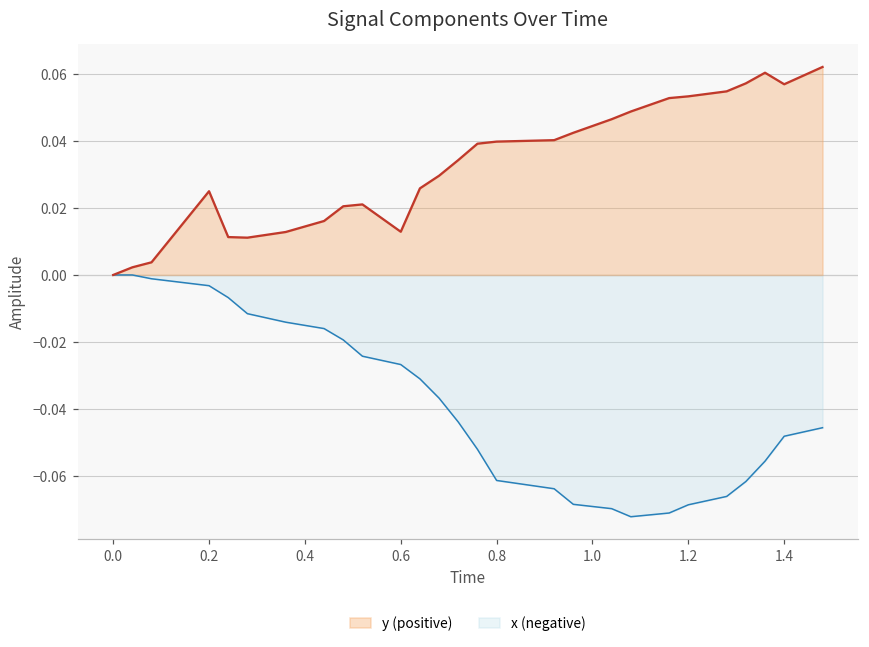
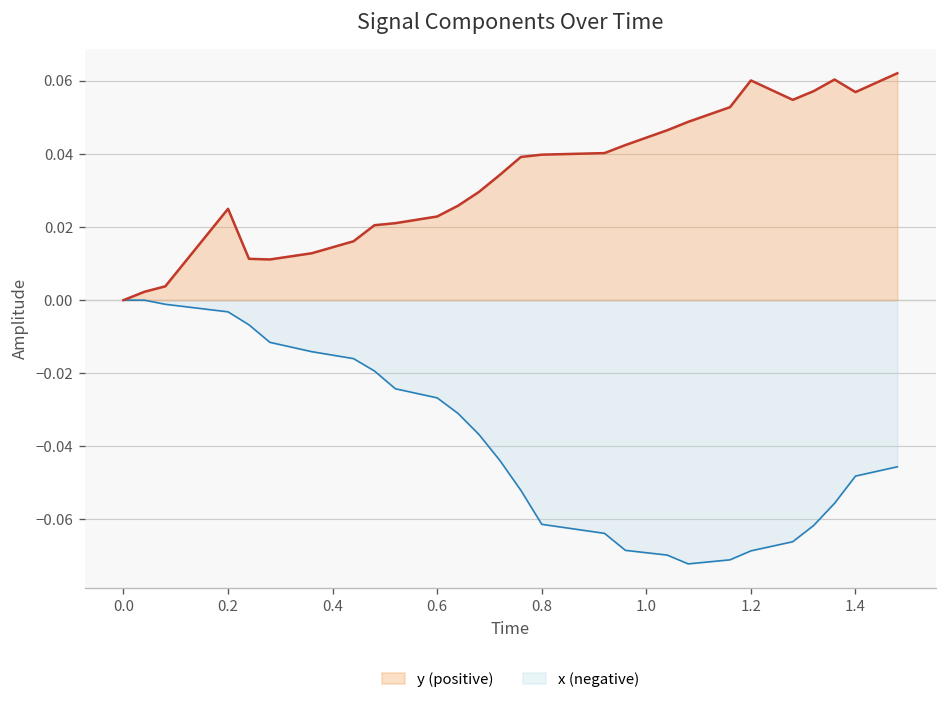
y (positive), 0.6: 0.013 -> 0.023
y (positive), 1.2: 0.053 -> 0.060
